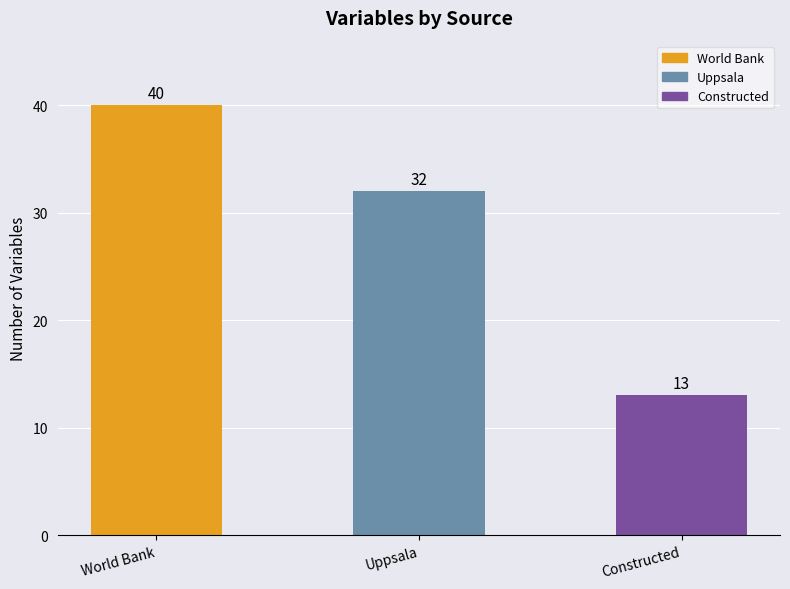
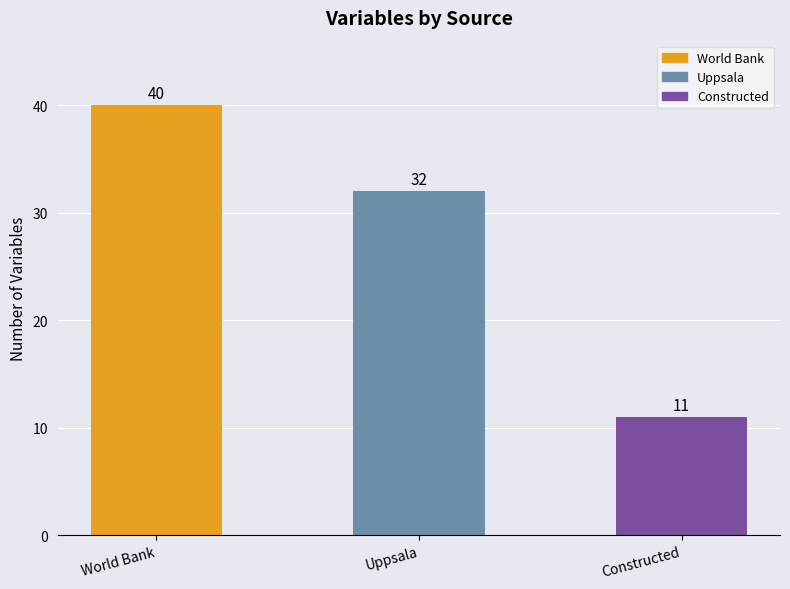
Constructed: 13 -> 11
